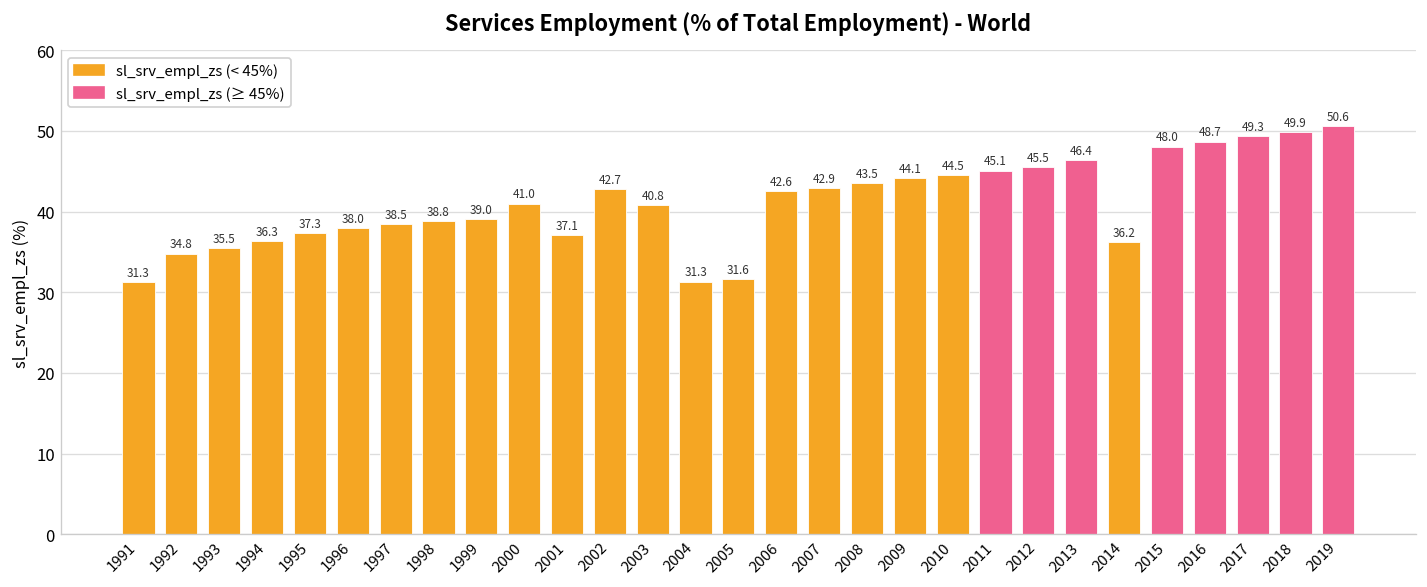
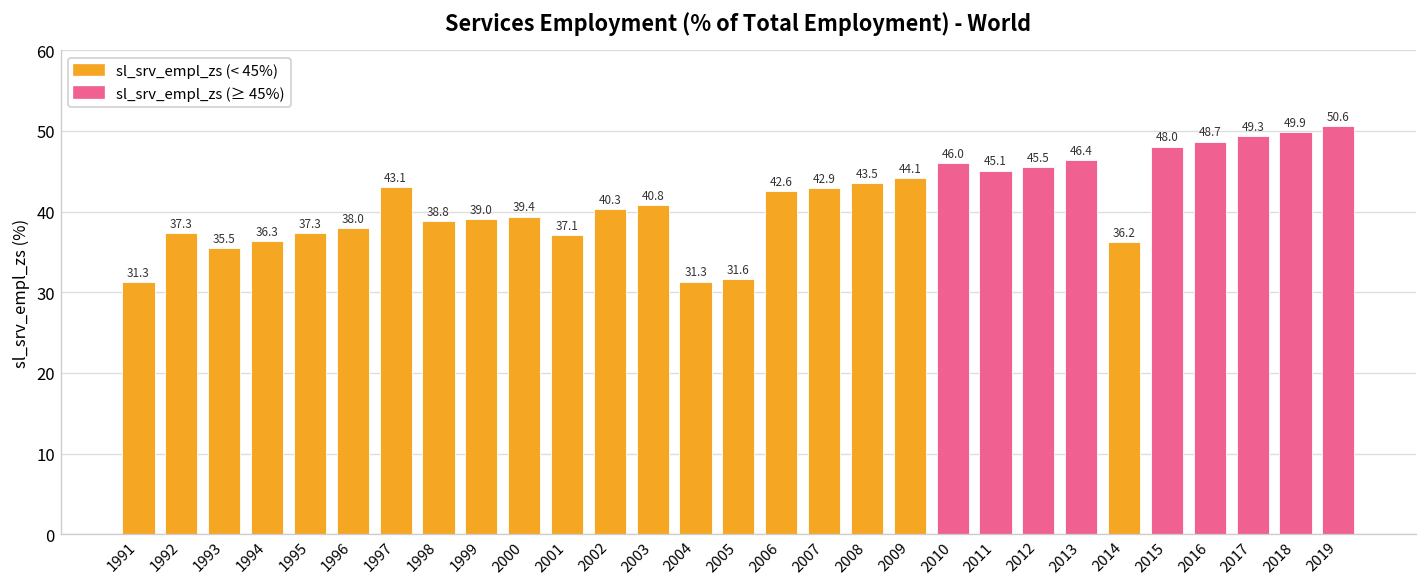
1992: 34.8 -> 37.3
1997: 38.5 -> 43.1
2000: 41.0 -> 39.4
2002: 42.7 -> 40.3
2010: 44.5 -> 46.0
